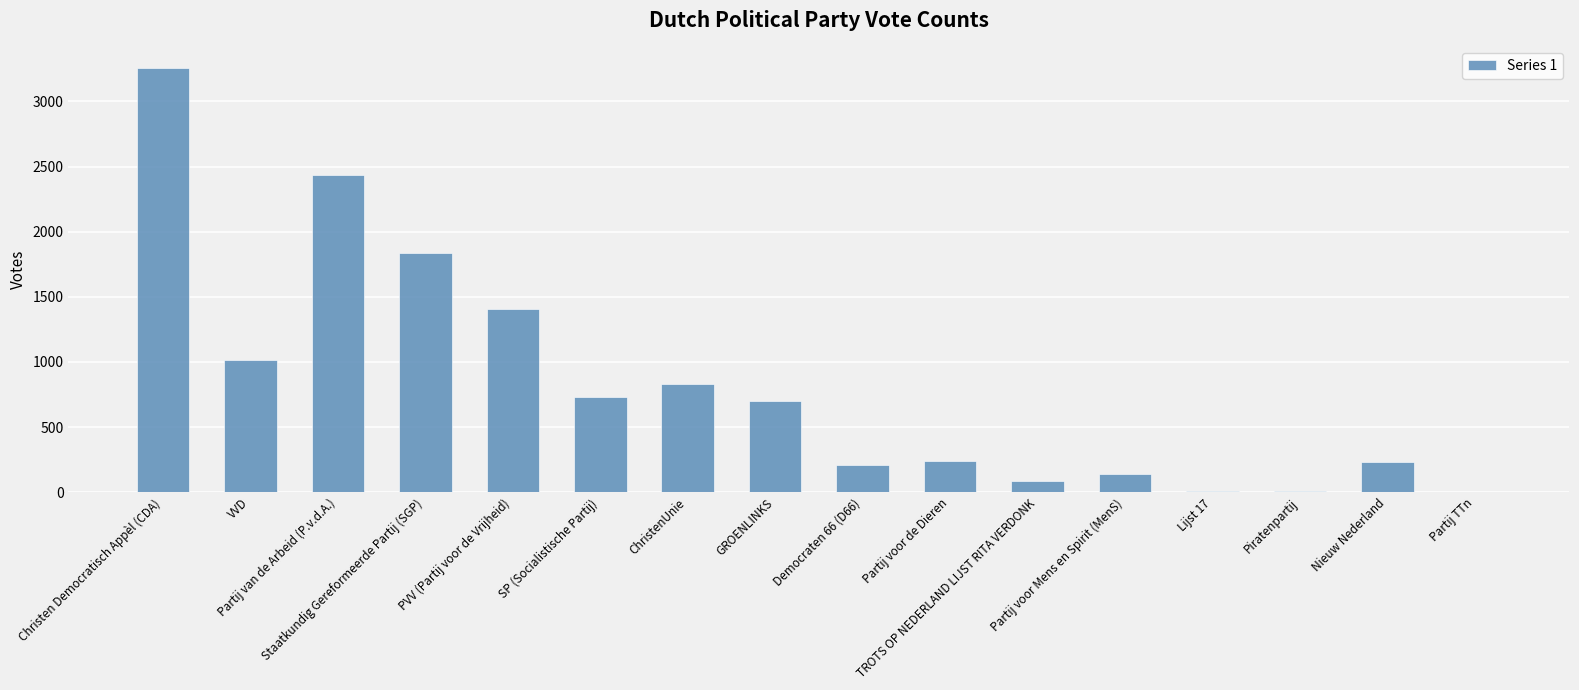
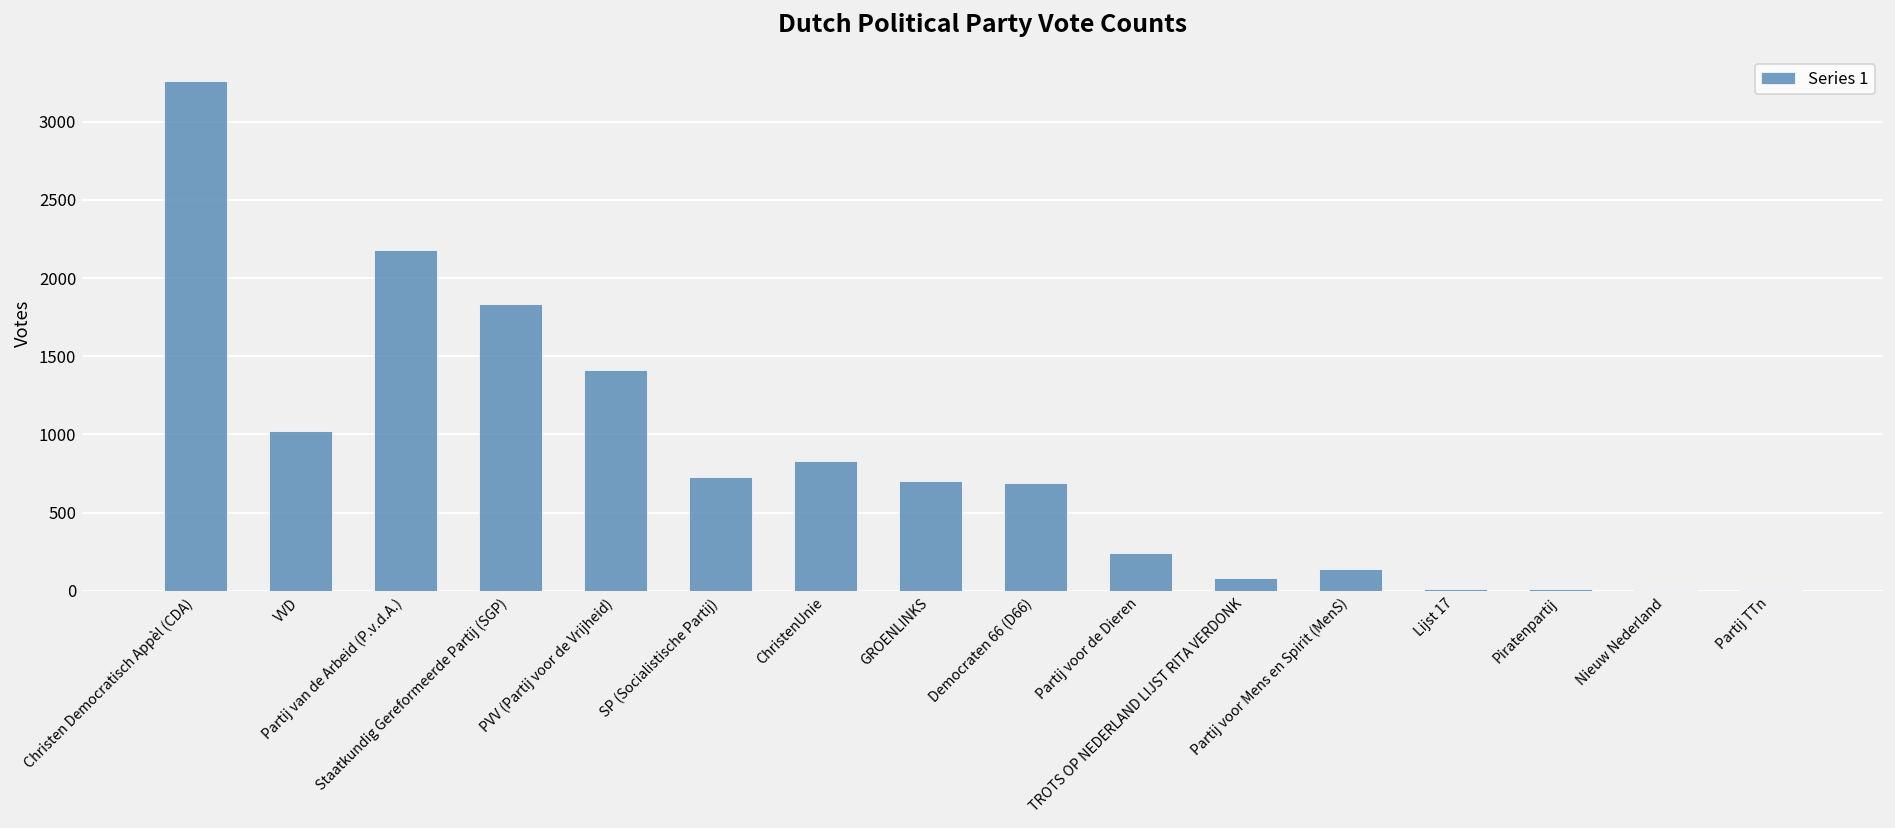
Partij van de Arbeid (P.v.d.A.): 2440 -> 2180
Democraten 66 (D66): 210 -> 690
Nieuw Nederland: 230 -> 0
